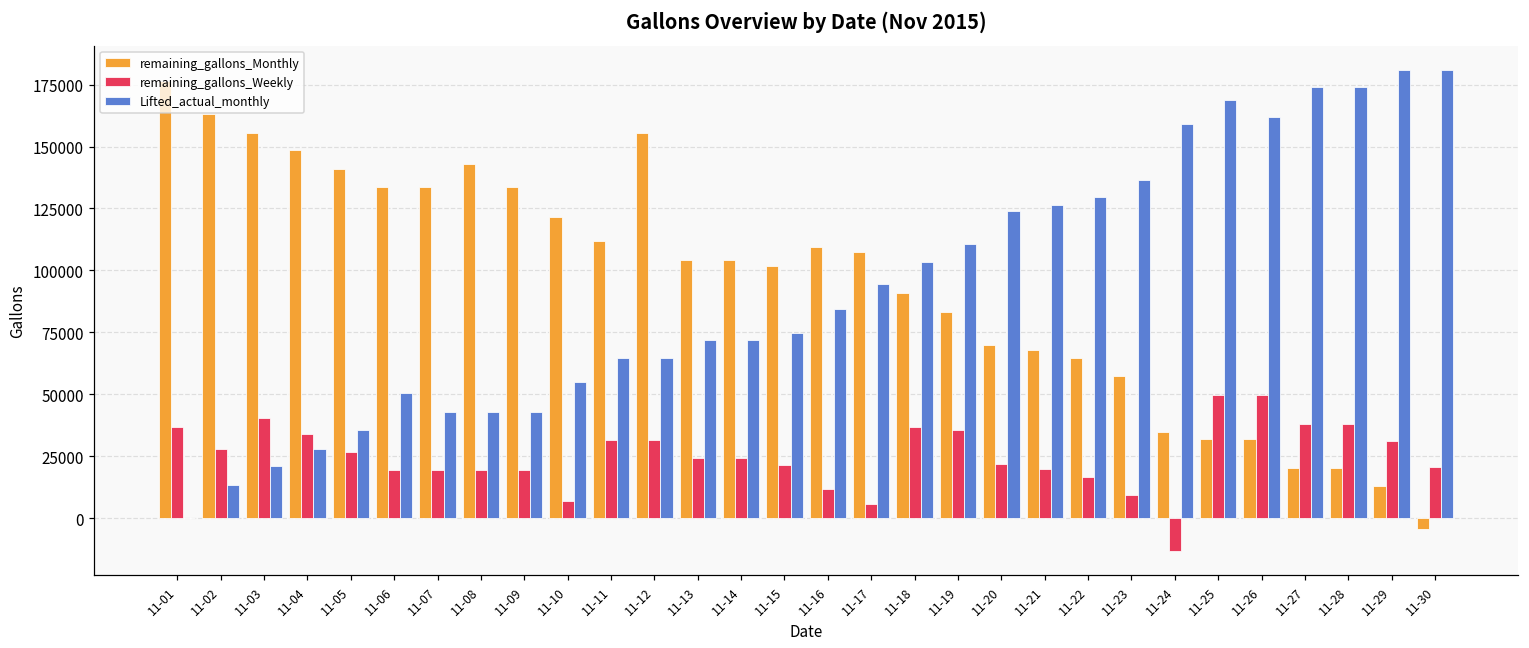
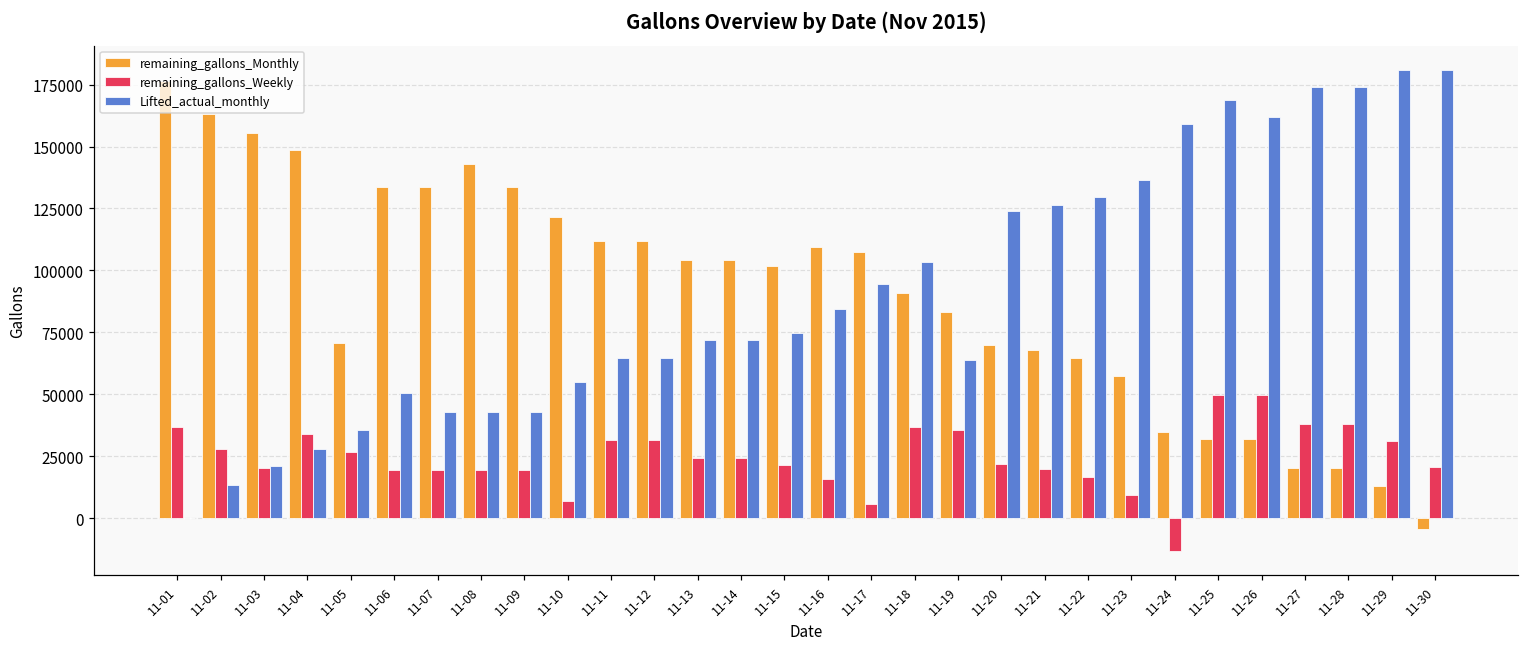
remaining_gallons_Weekly, 11-03: 40000 -> 20000
remaining_gallons_Monthly, 11-05: 141000 -> 71000
remaining_gallons_Monthly, 11-12: 155000 -> 112000
remaining_gallons_Weekly, 11-16: 12000 -> 16000
Lifted_actual_monthly, 11-19: 111000 -> 64000
